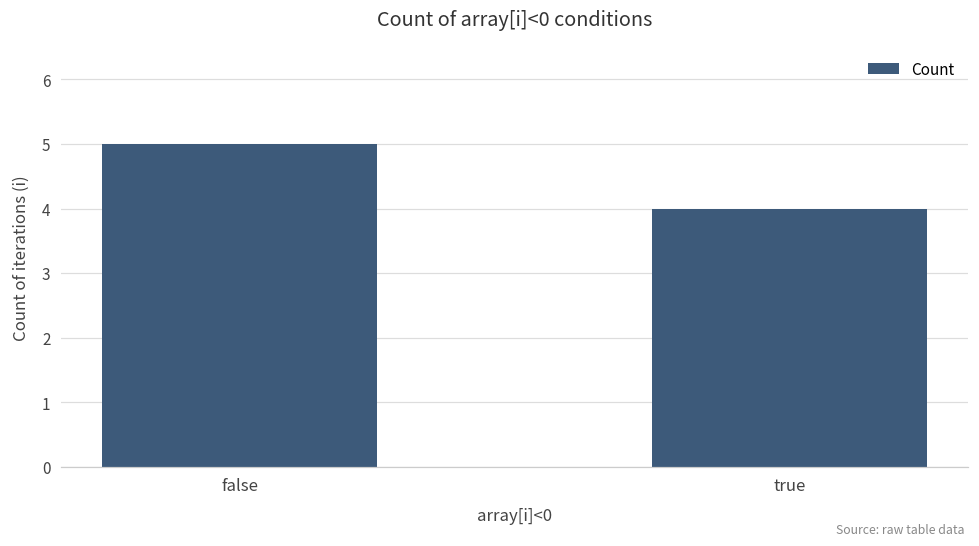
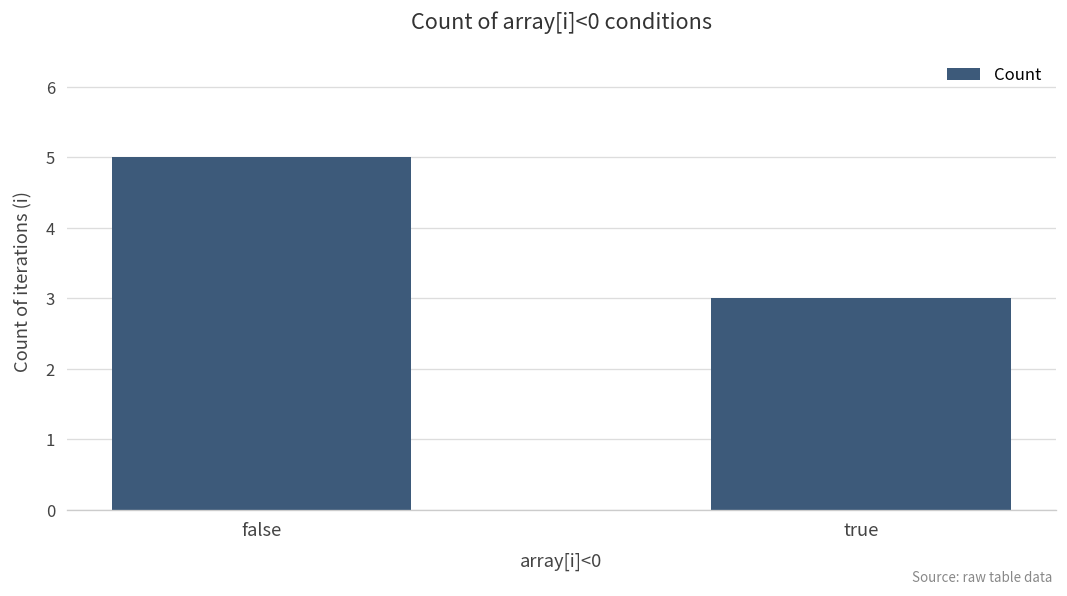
true: 4 -> 3
